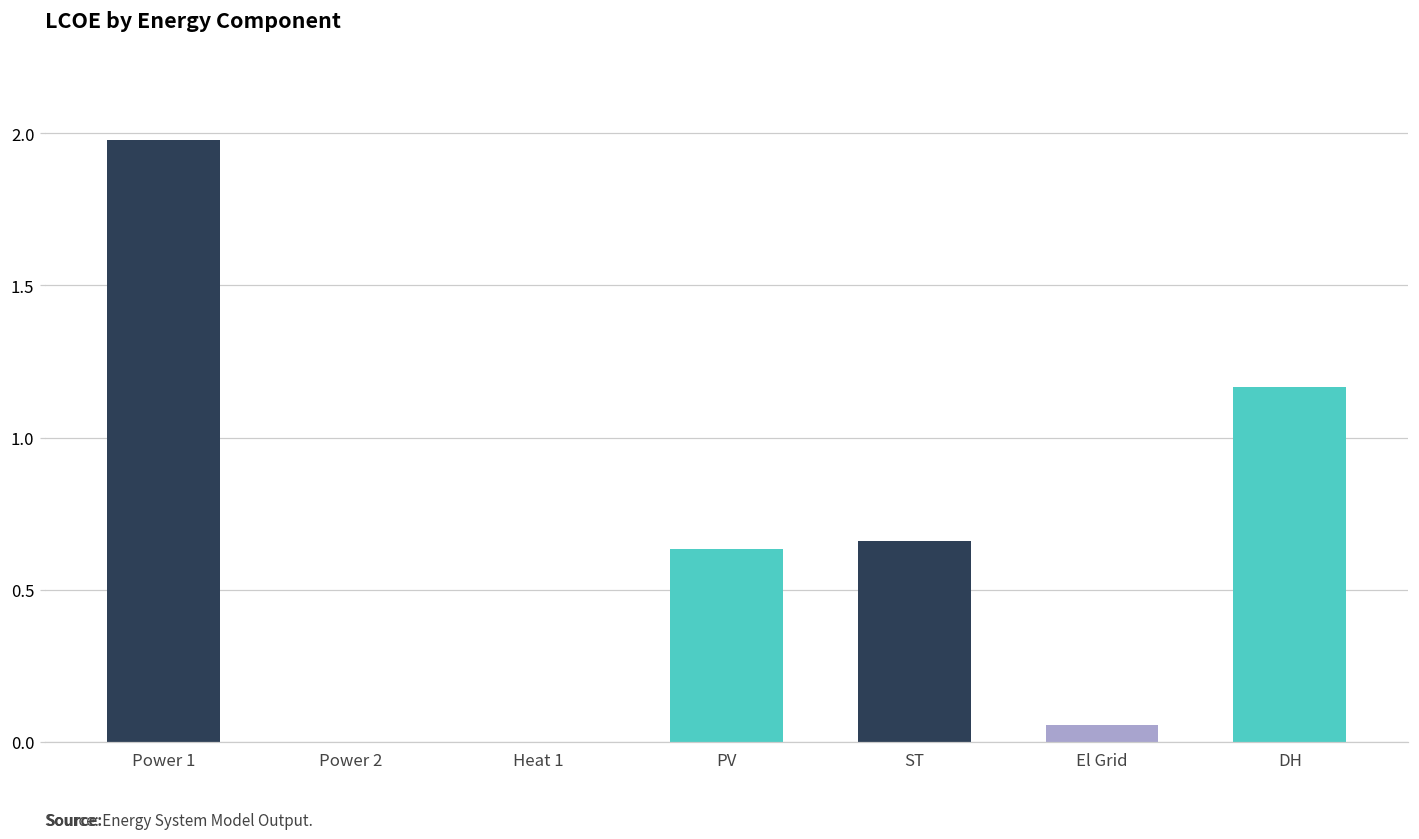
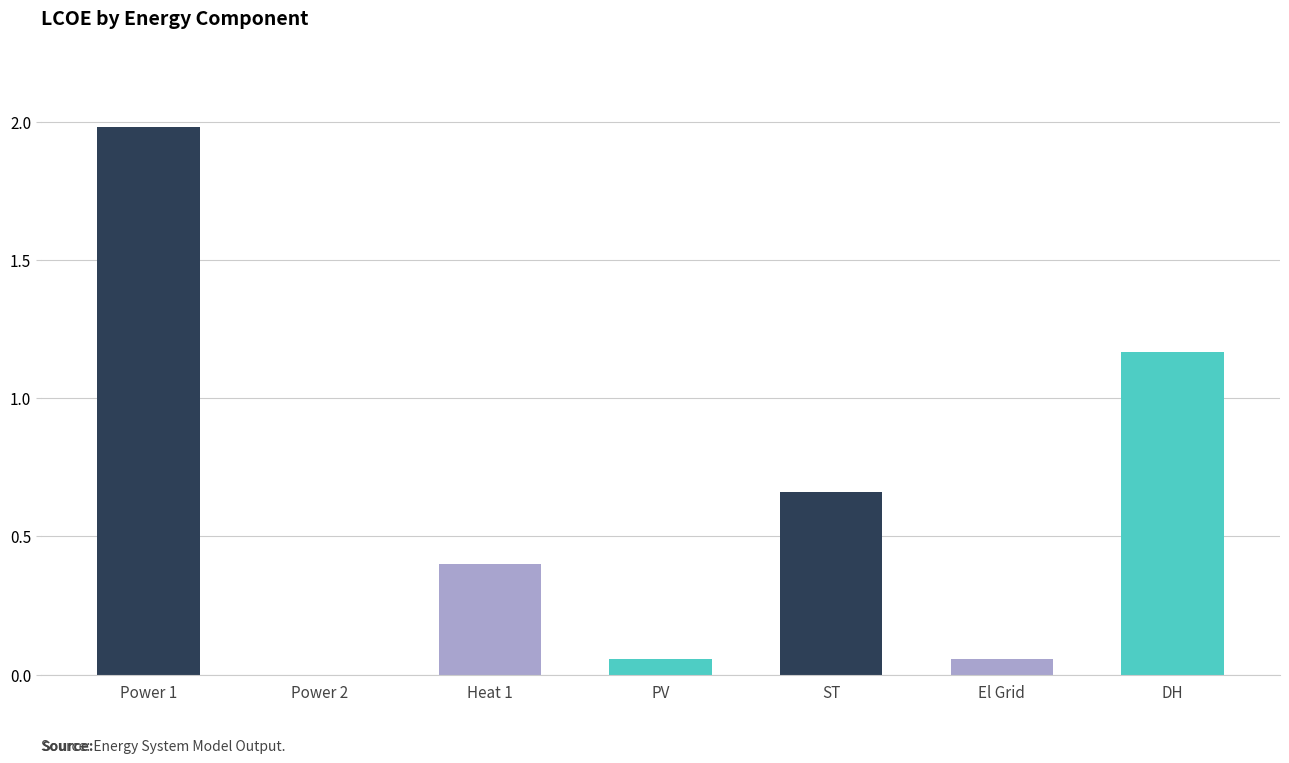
Heat 1: 0.0 -> 0.4
PV: 0.63 -> 0.06
